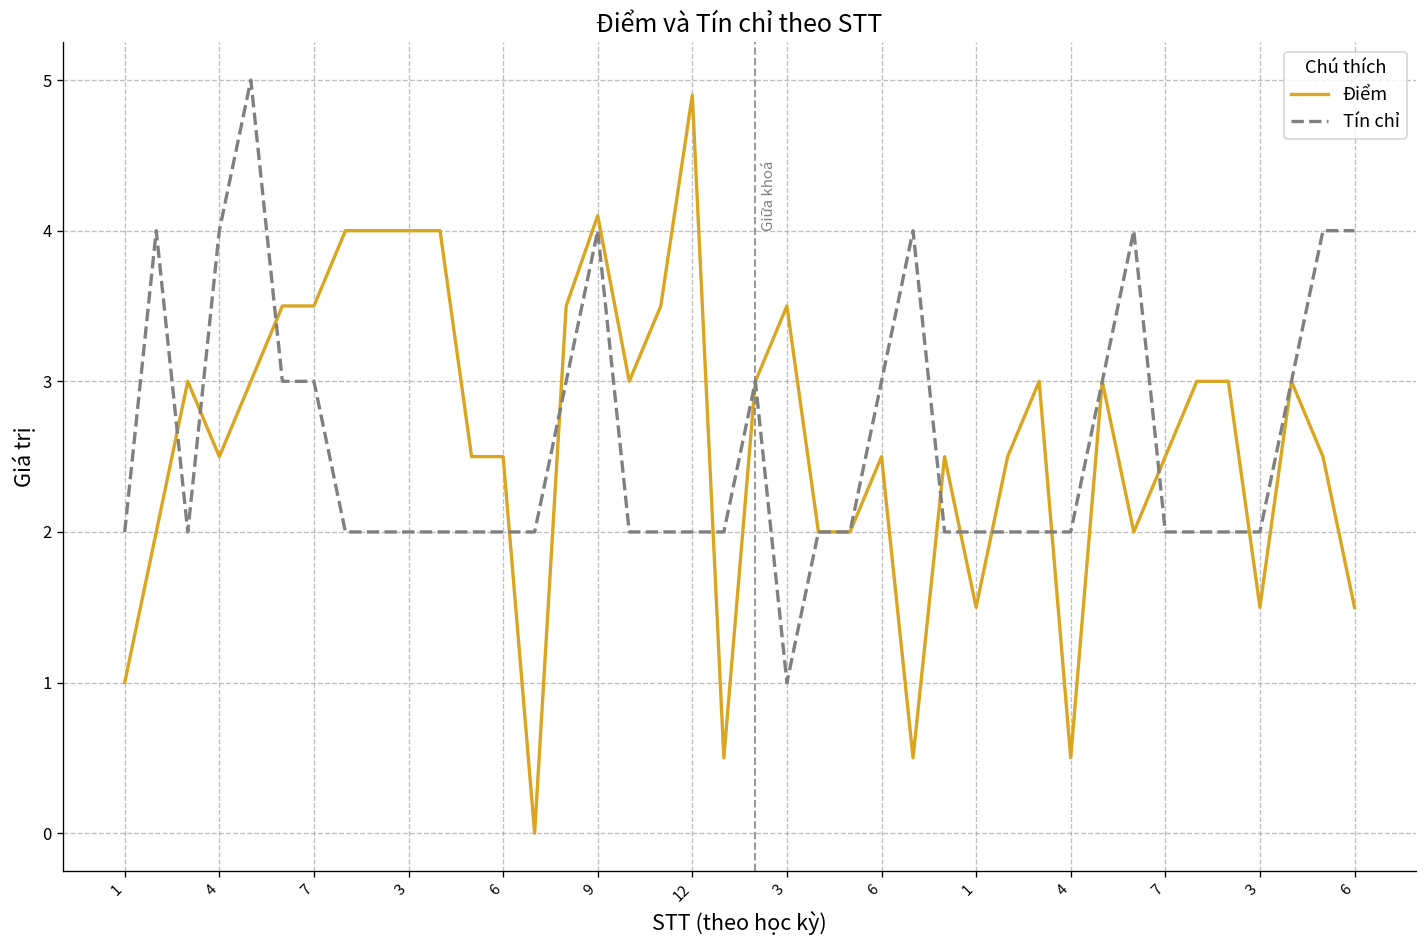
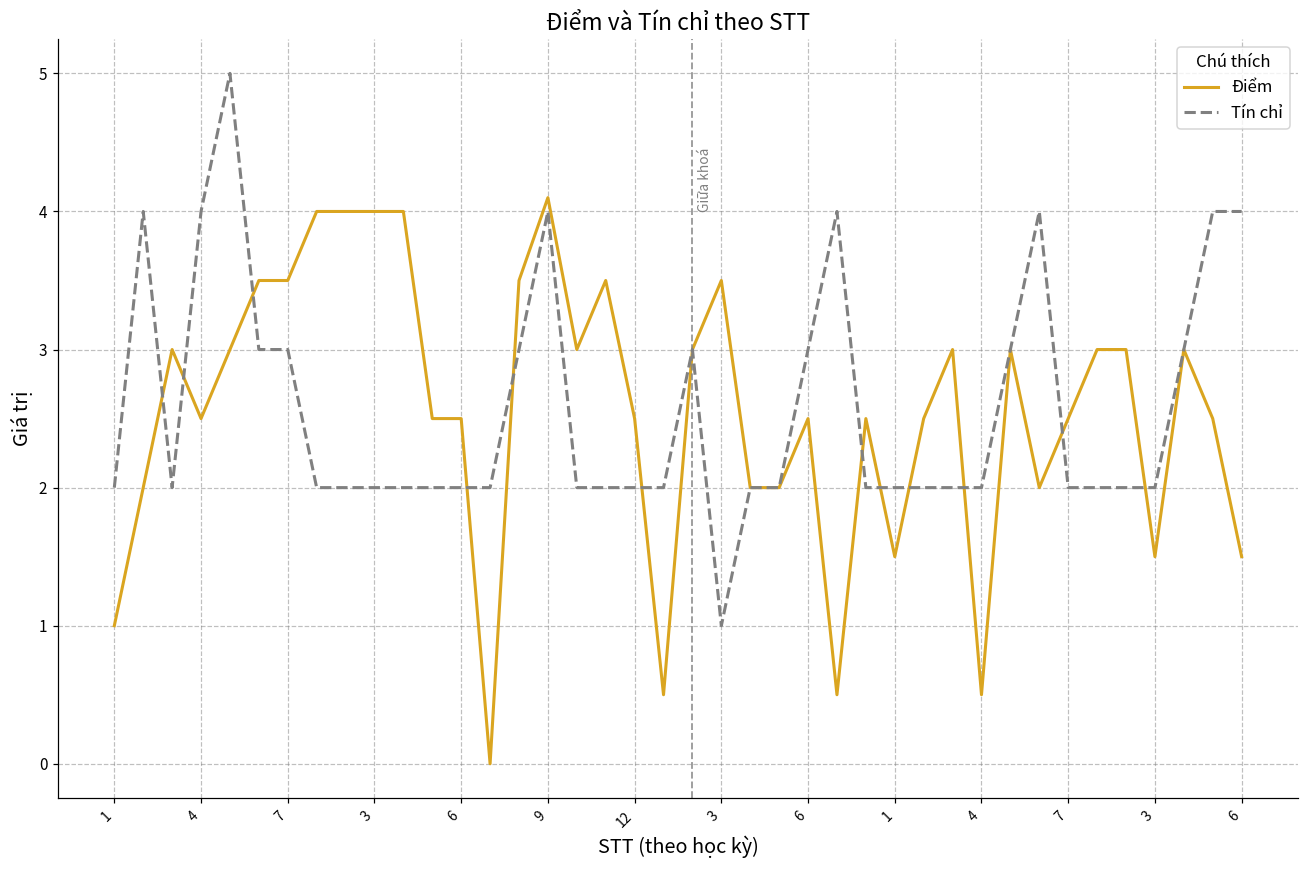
Điểm, 12: 4.9 -> 2.5
